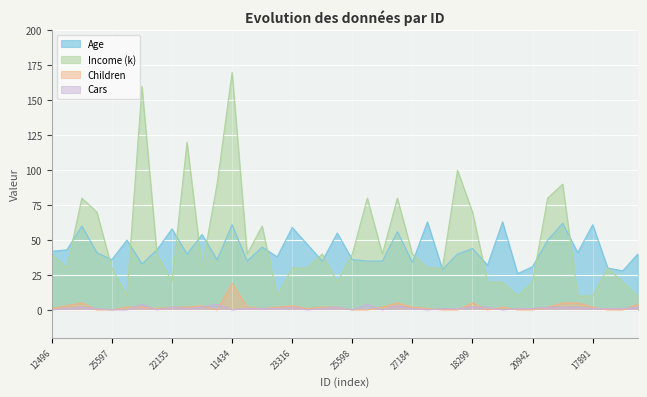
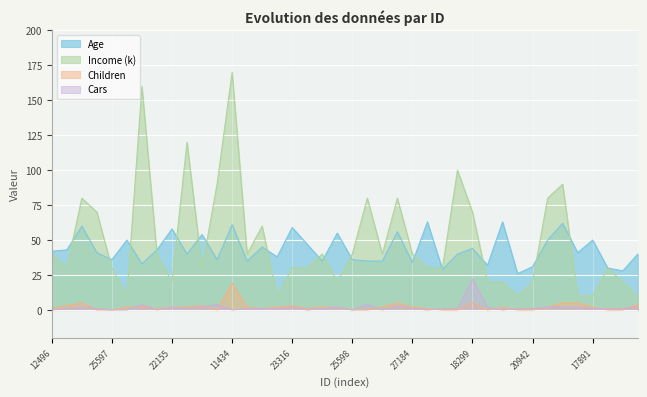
Cars, 18299: 2 -> 22
Age, 17891: 61 -> 50
